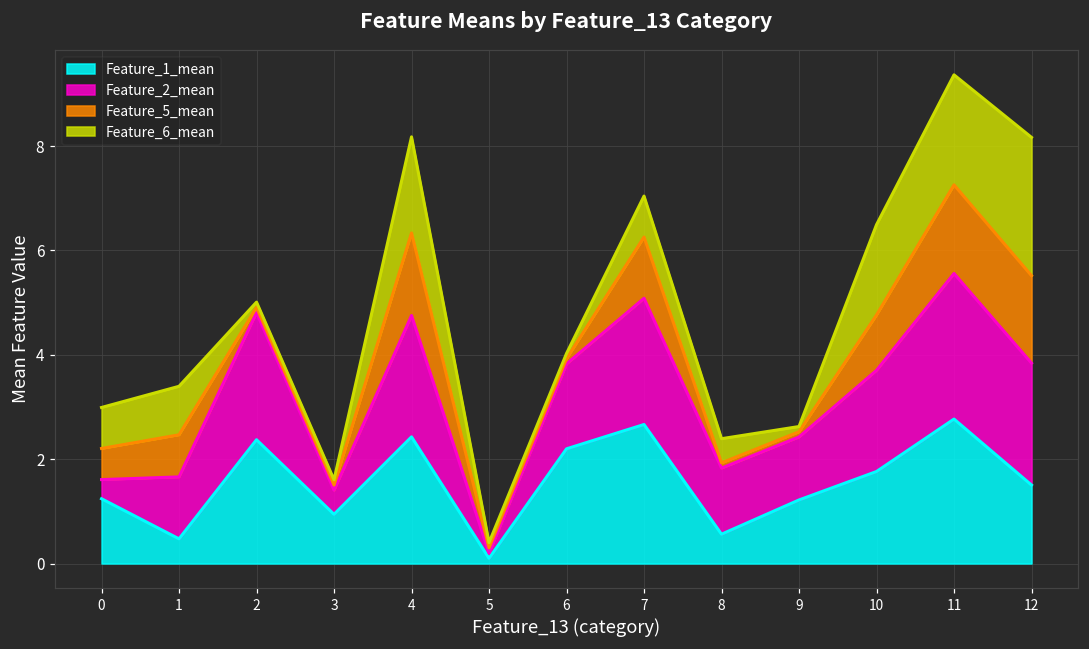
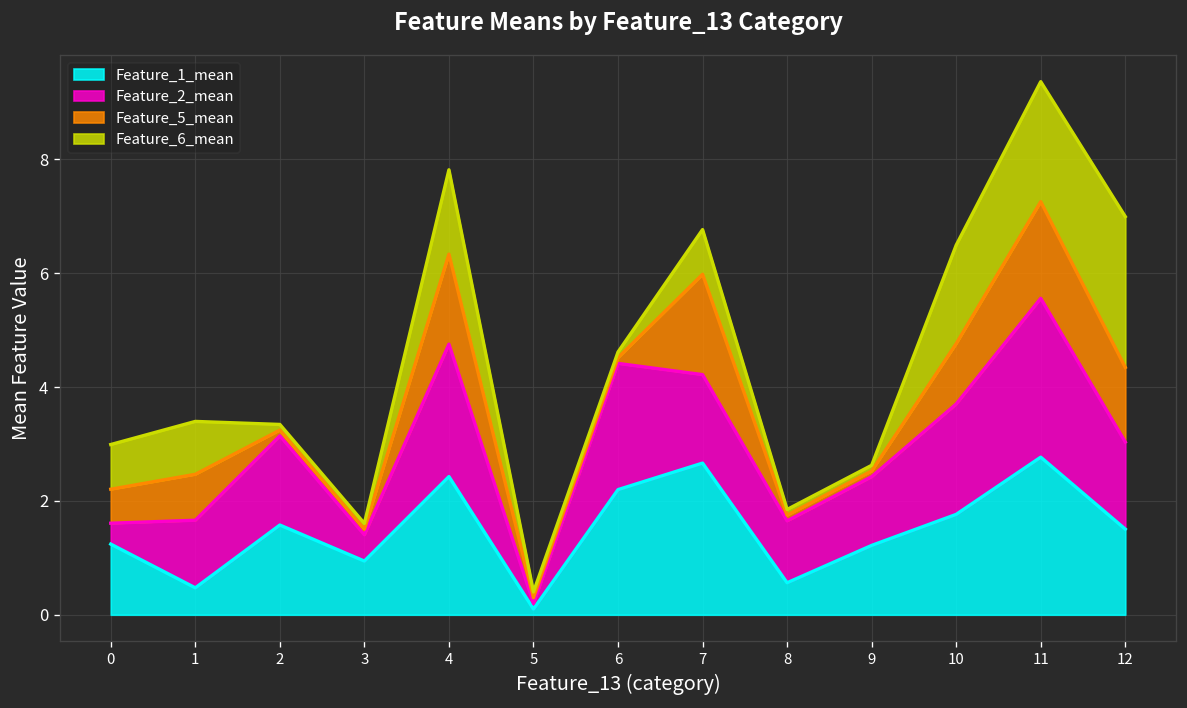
Feature_1_mean, 2: 2.4 -> 1.6
Feature_2_mean, 2: 2.4 -> 1.6
Feature_6_mean, 4: 1.8 -> 1.5
Feature_2_mean, 6: 1.6 -> 2.2
Feature_2_mean, 7: 2.4 -> 1.6
Feature_5_mean, 7: 1.2 -> 1.8
Feature_2_mean, 8: 1.3 -> 1.1
Feature_6_mean, 8: 0.5 -> 0.1
Feature_2_mean, 12: 2.3 -> 1.5
Feature_5_mean, 12: 1.7 -> 1.3
